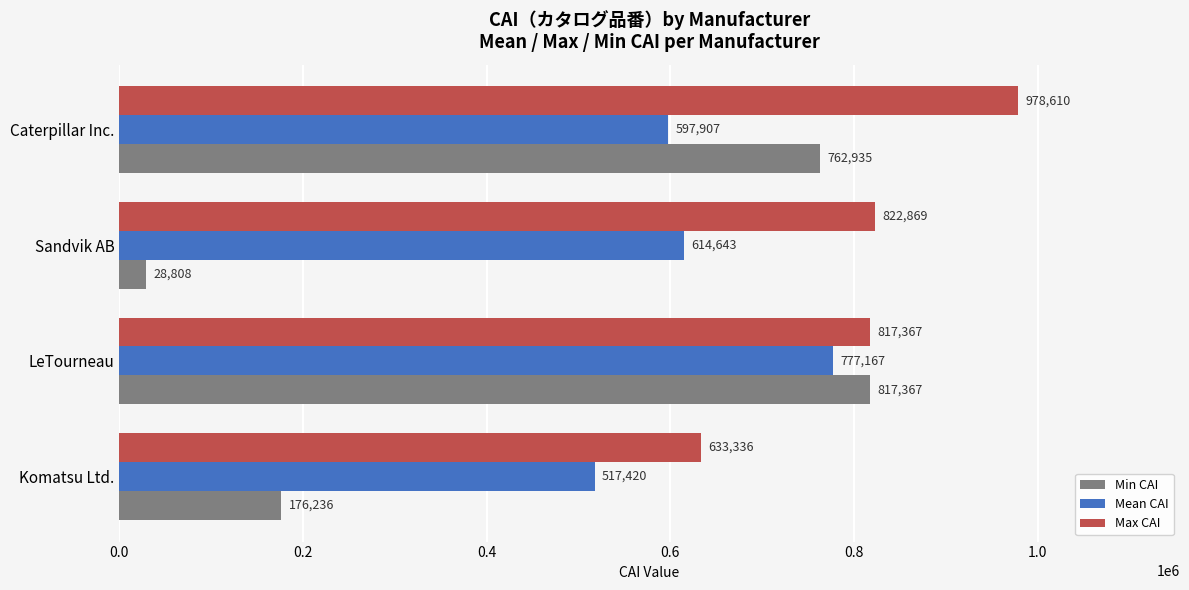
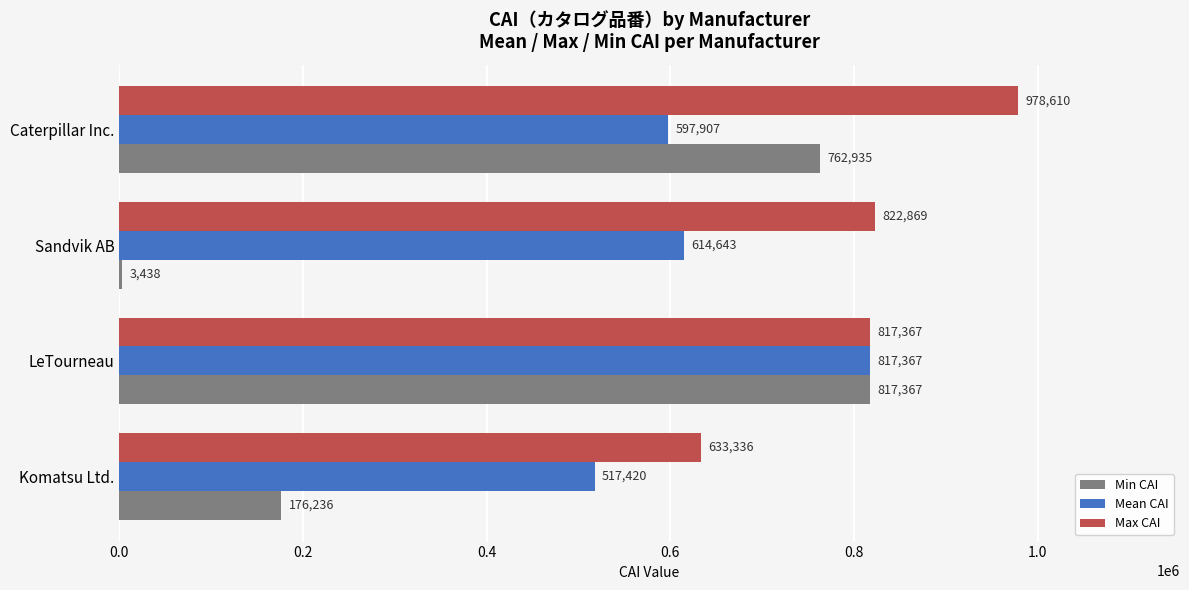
Min CAI, Sandvik AB: 28,808 -> 3,438
Mean CAI, LeTourneau: 777,167 -> 817,367
